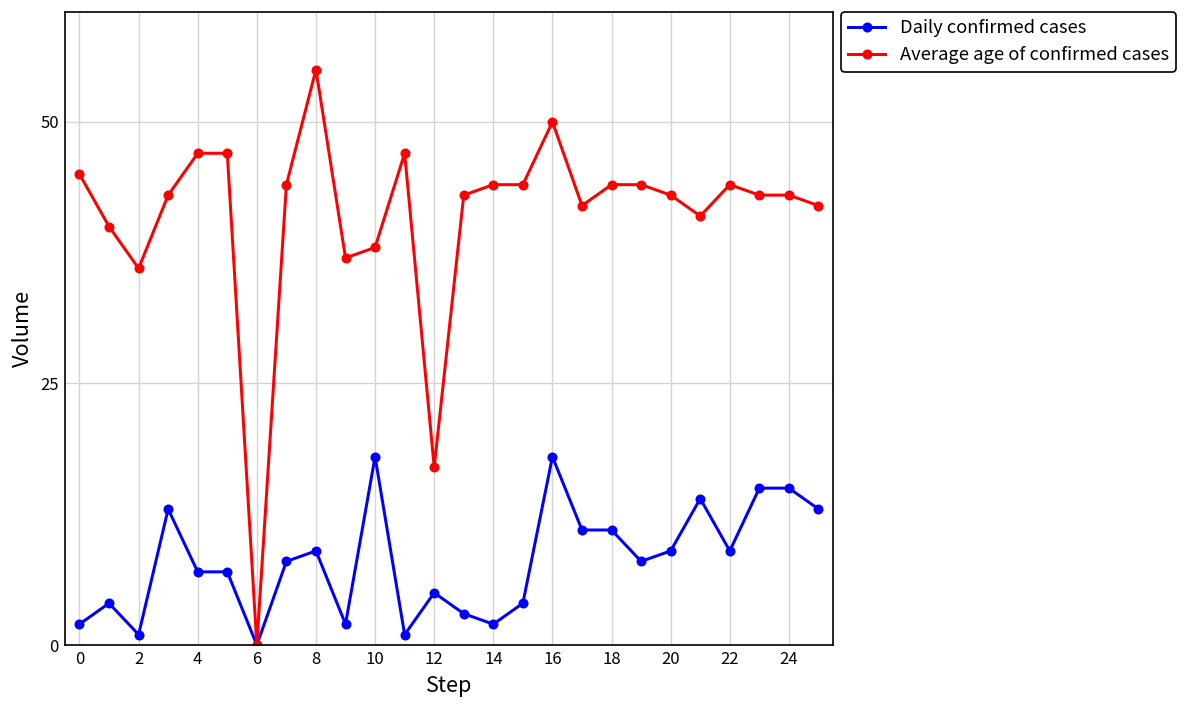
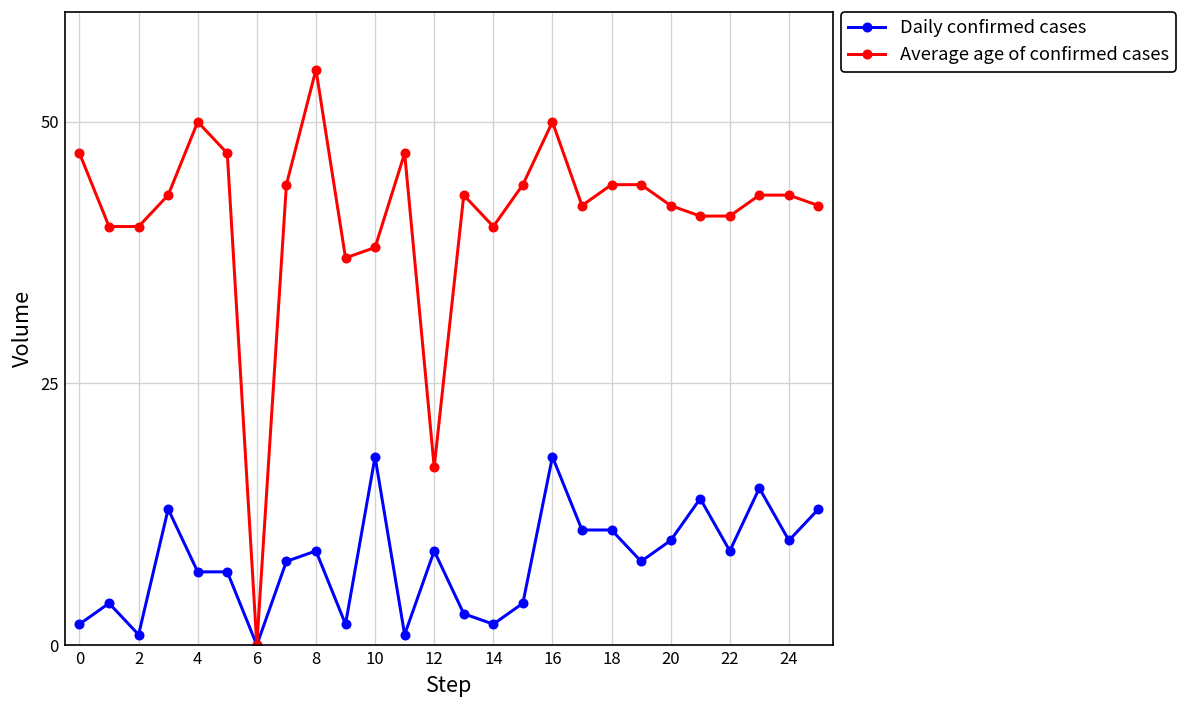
Average age of confirmed cases, 0: 45 -> 47
Average age of confirmed cases, 2: 36 -> 40
Average age of confirmed cases, 4: 47 -> 50
Daily confirmed cases, 12: 5 -> 9
Average age of confirmed cases, 14: 44 -> 40
Daily confirmed cases, 20: 9 -> 10
Average age of confirmed cases, 20: 43 -> 42
Average age of confirmed cases, 22: 44 -> 41
Daily confirmed cases, 24: 15 -> 10
